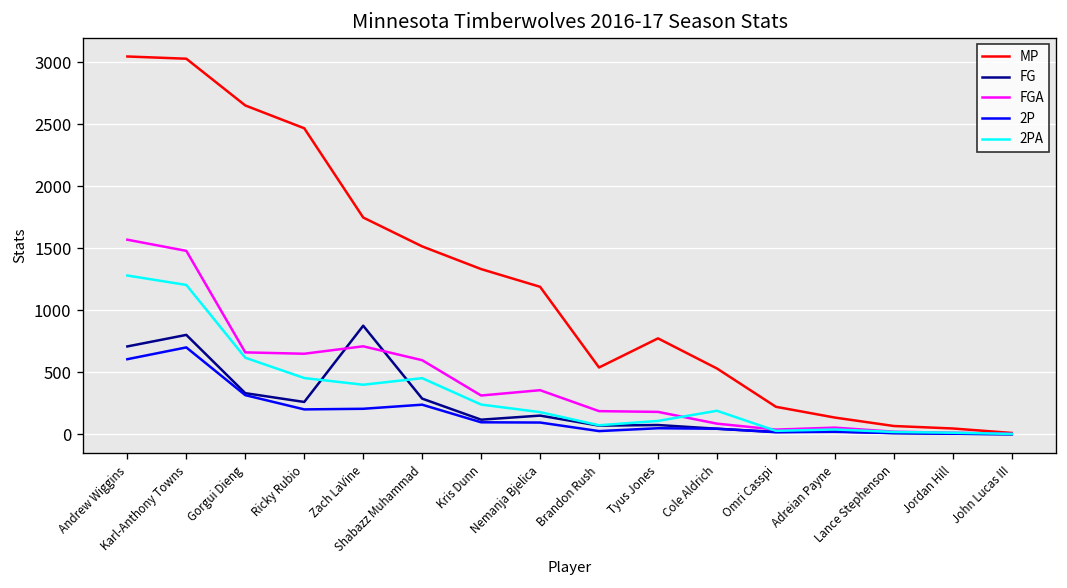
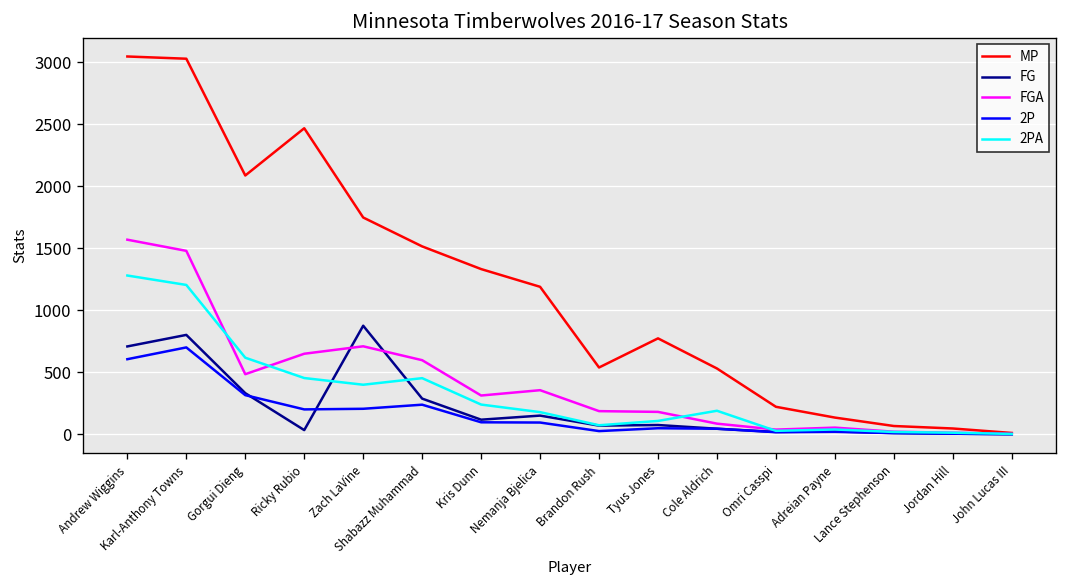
MP, Gorgui Dieng: 2650 -> 2090
FGA, Gorgui Dieng: 660 -> 490
FG, Ricky Rubio: 260 -> 30
